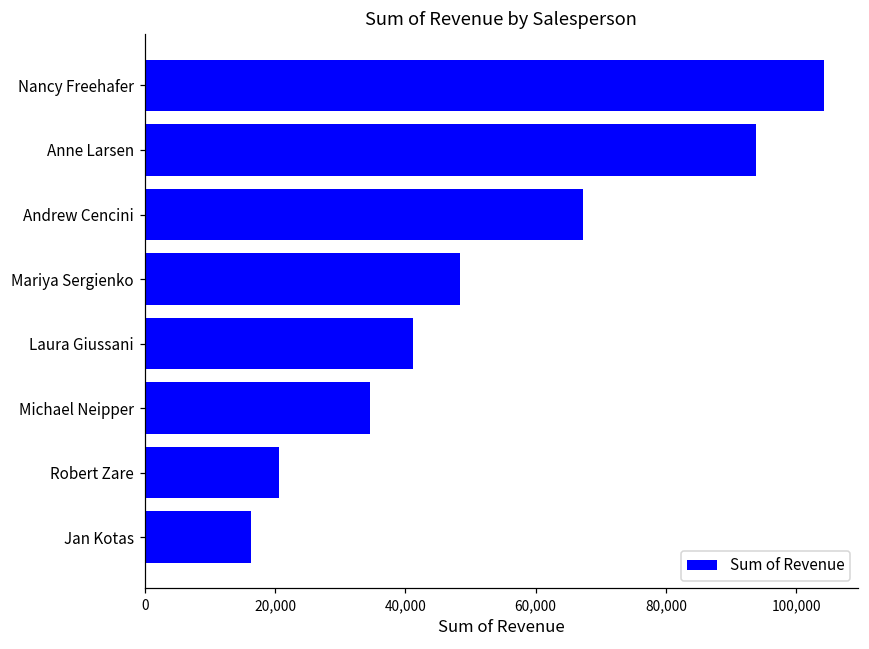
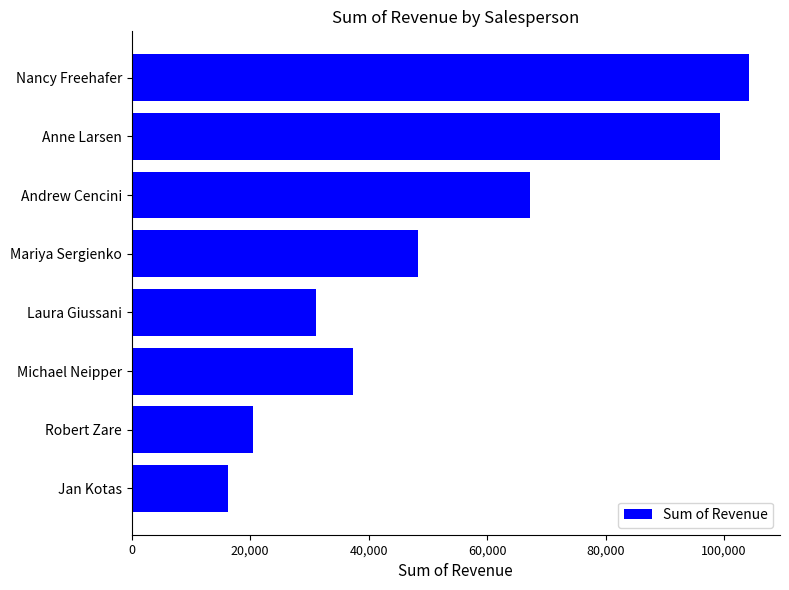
Anne Larsen: 94,000 -> 99,000
Laura Giussani: 41,000 -> 31,000
Michael Neipper: 35,000 -> 37,000
